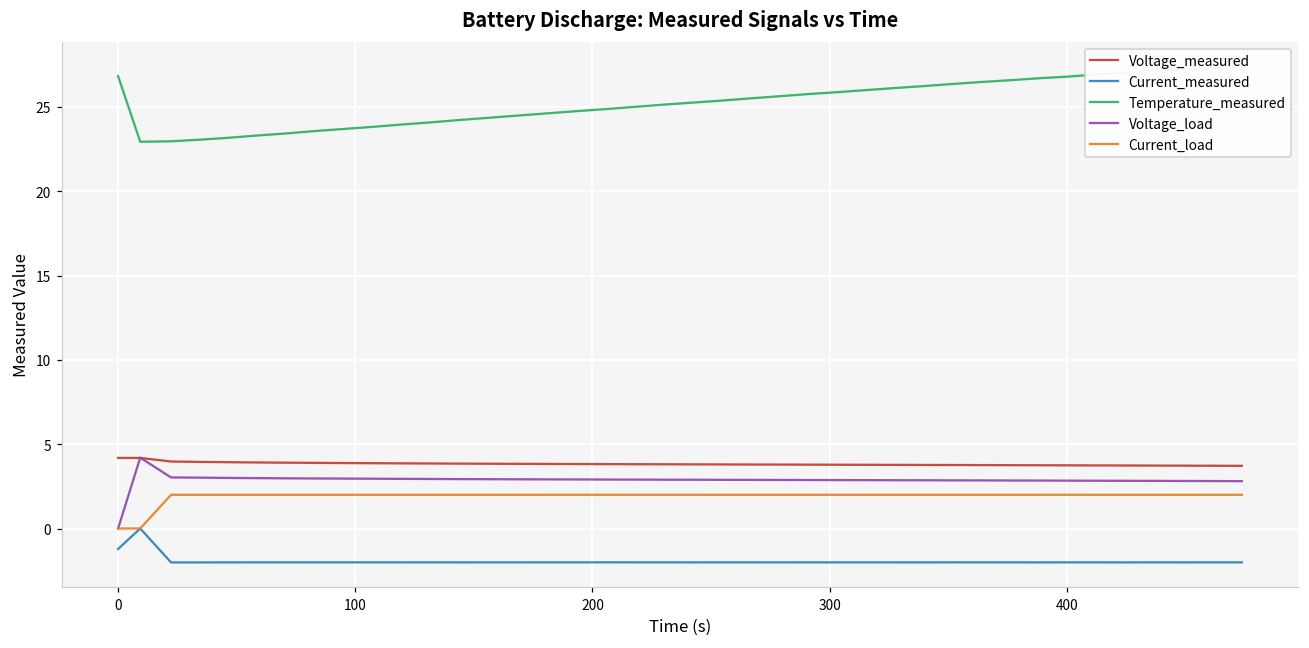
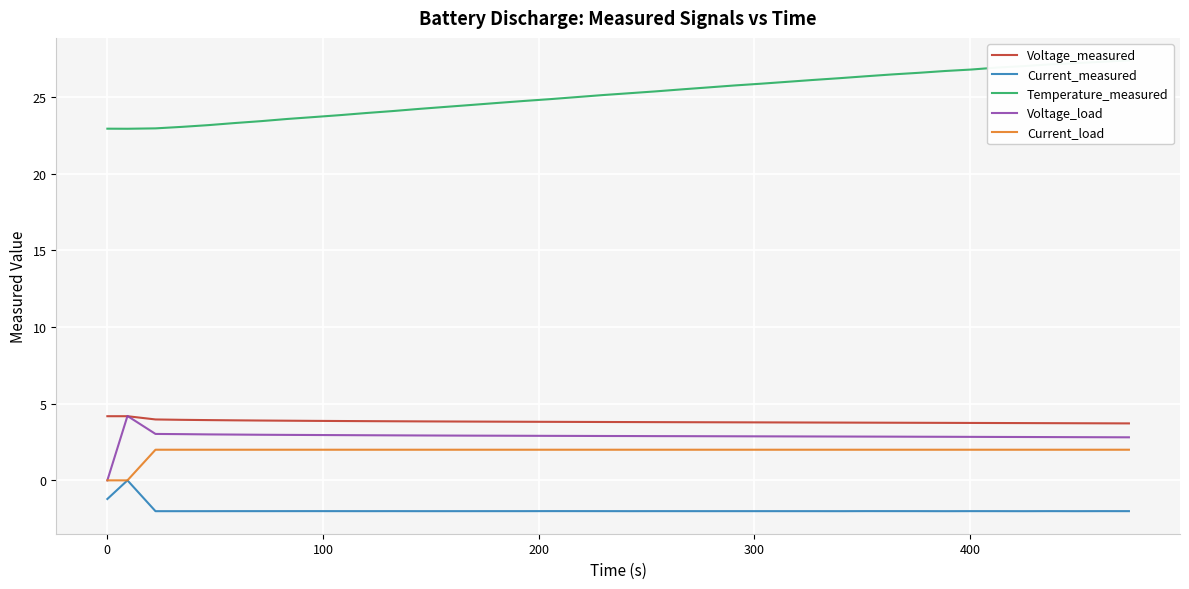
Temperature_measured, 0: 26.8 -> 22.9
